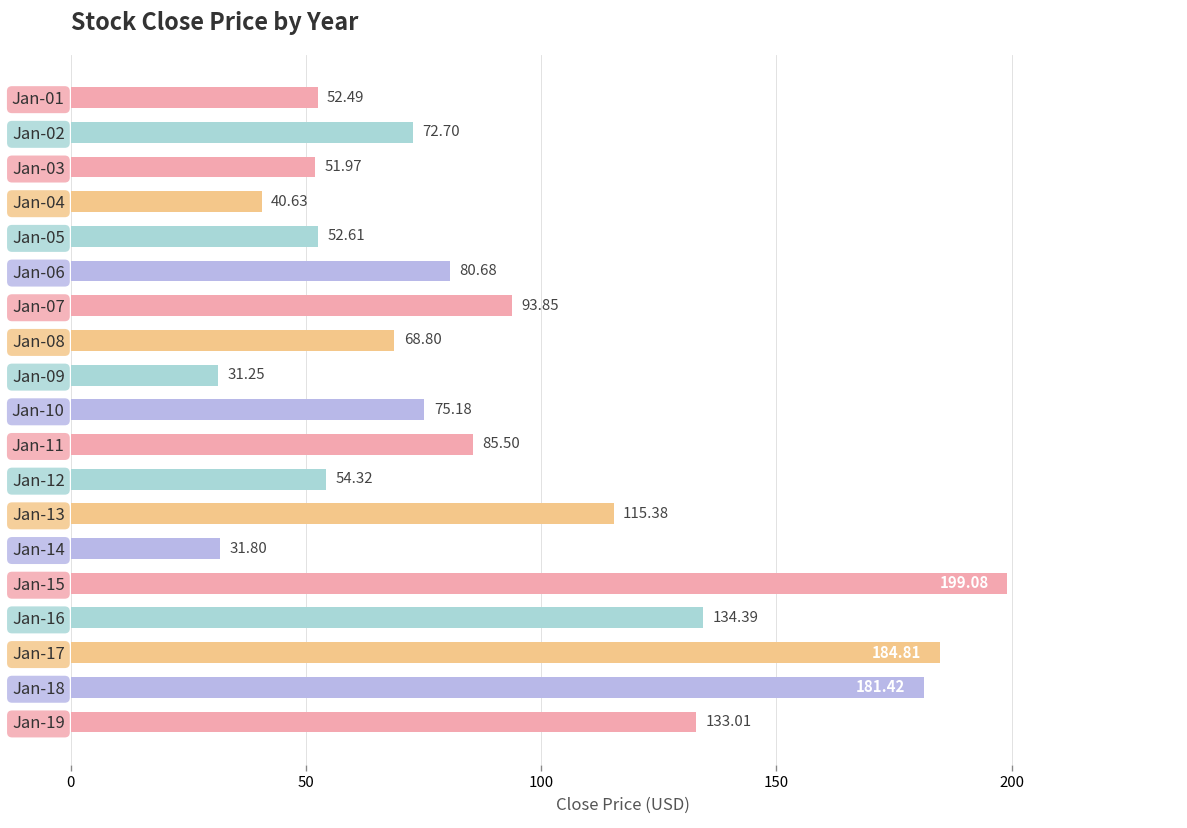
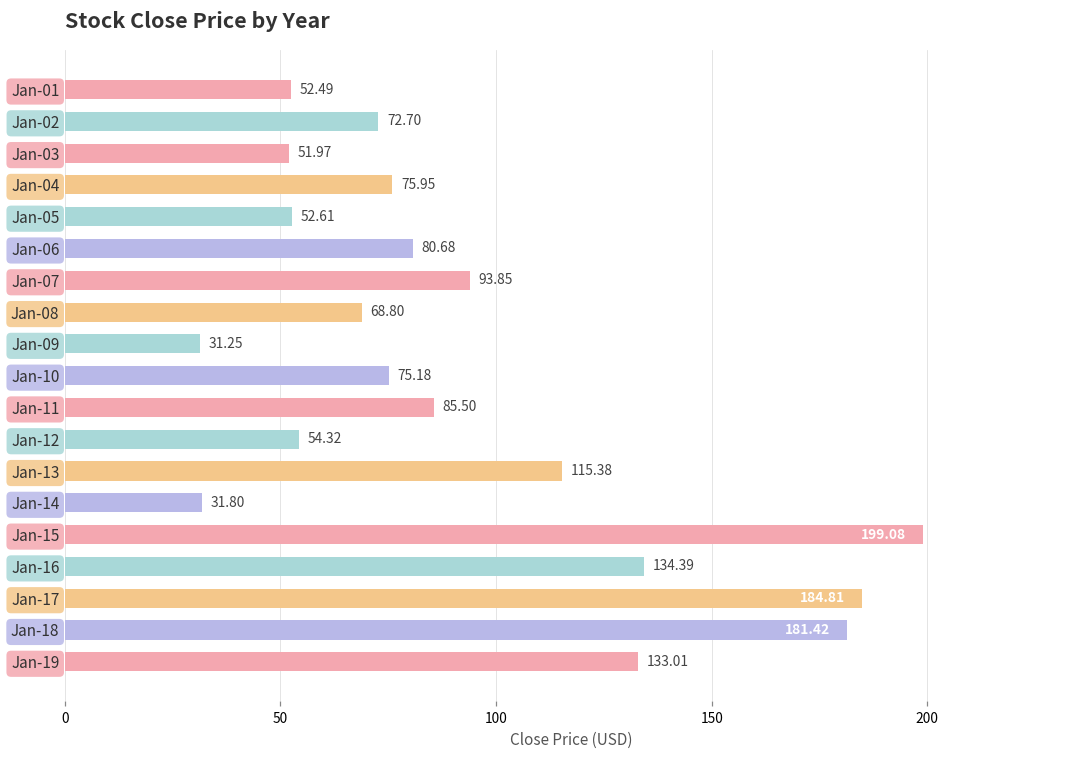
Jan-04: 40.63 -> 75.95
